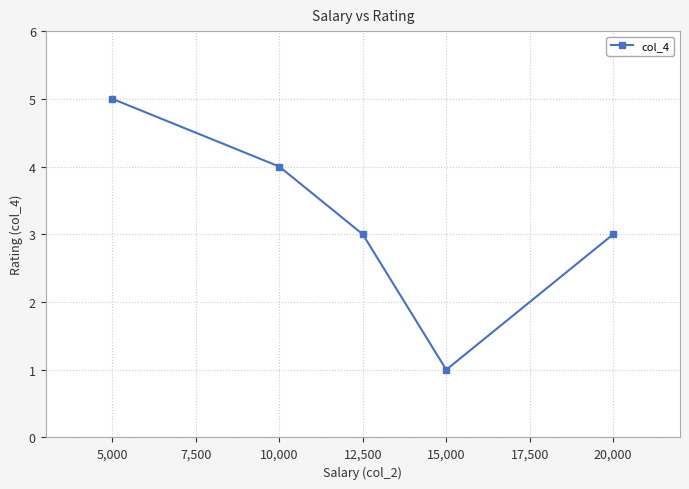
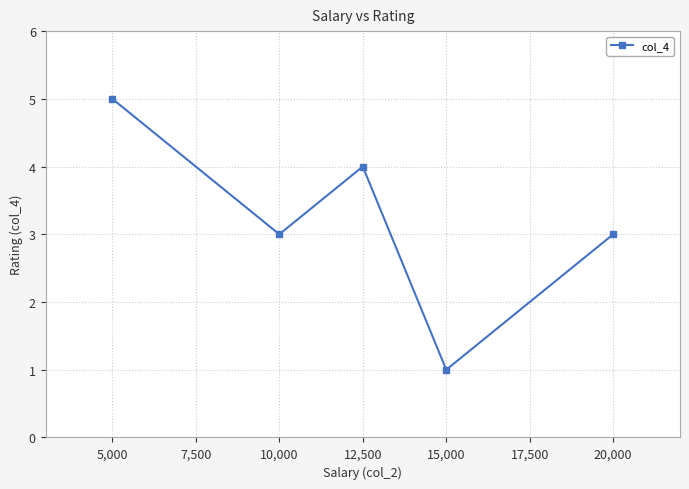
10,000: 4 -> 3
12,500: 3 -> 4
